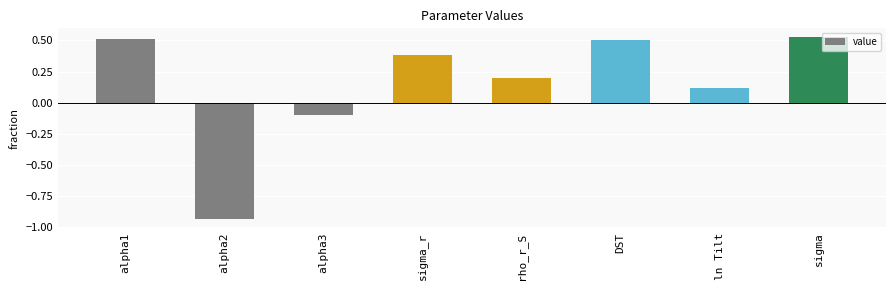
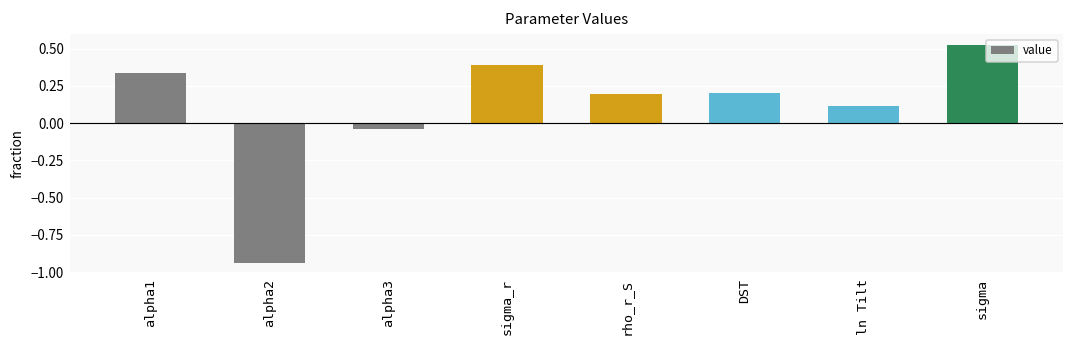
alpha1: 0.51 -> 0.34
alpha3: -0.10 -> -0.04
DST: 0.5 -> 0.2
